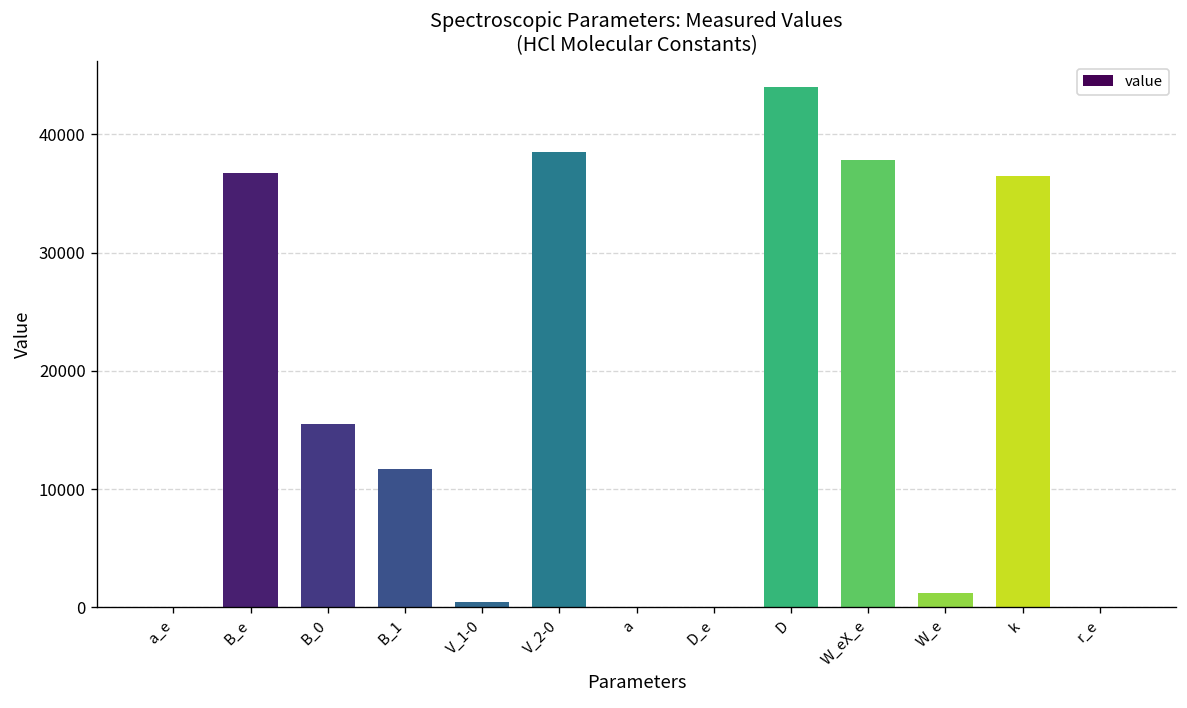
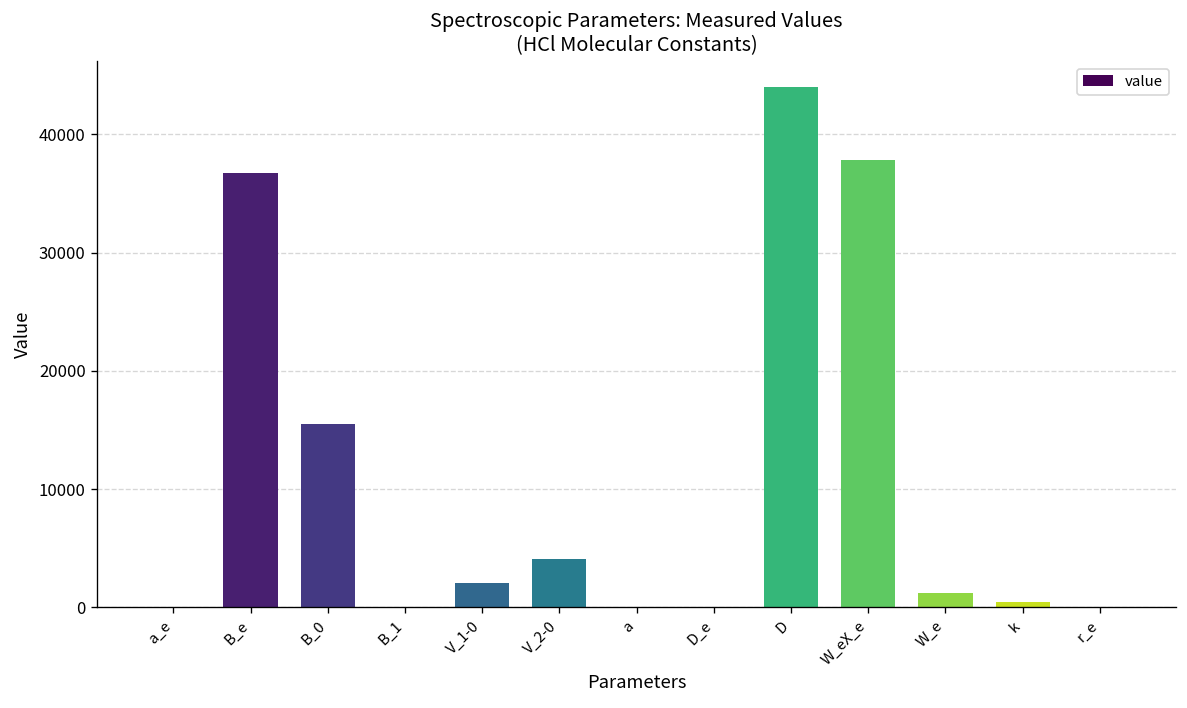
B_1: 12000 -> 0
V_1-0: 0 -> 2000
V_2-0: 38000 -> 4000
k: 36000 -> 0
